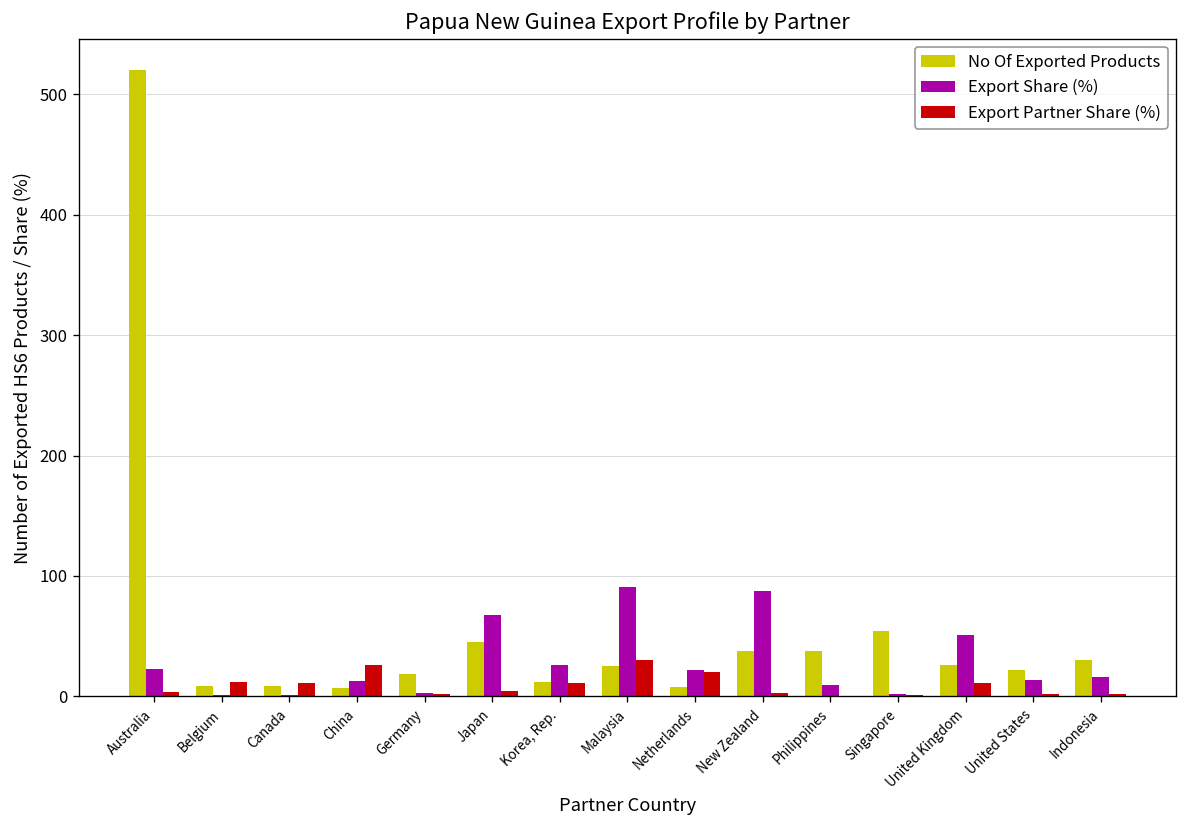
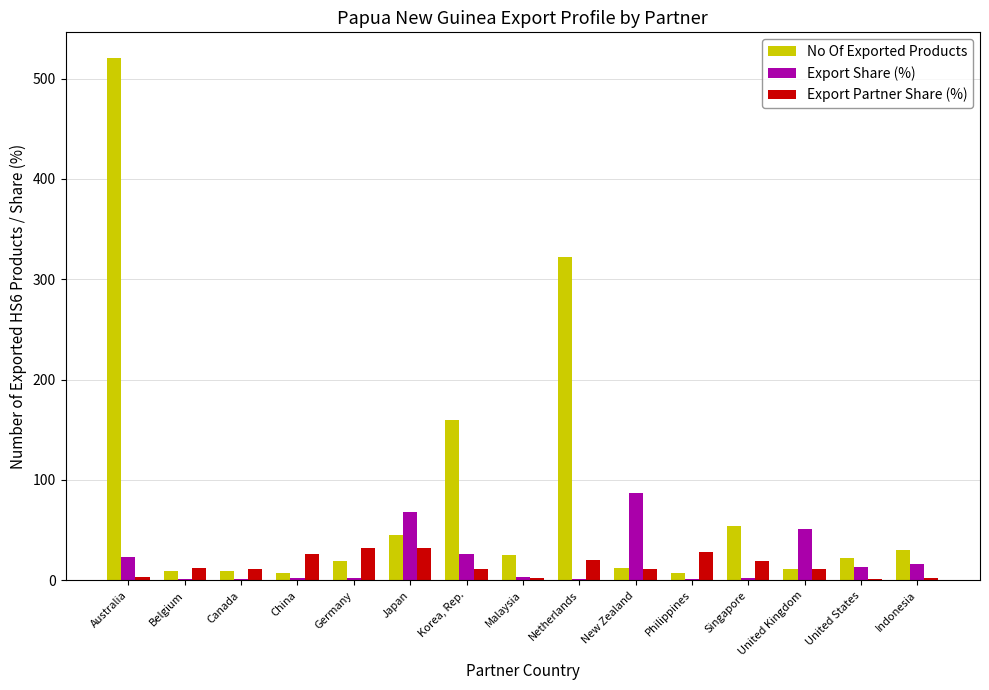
Export Share (%), China: 12 -> 2
Export Partner Share (%), Germany: 2 -> 32
Export Partner Share (%), Japan: 4 -> 32
No Of Exported Products, Korea, Rep.: 12 -> 160
Export Share (%), Malaysia: 91 -> 3
Export Partner Share (%), Malaysia: 30 -> 2
No Of Exported Products, Netherlands: 8 -> 322
Export Share (%), Netherlands: 22 -> 1
No Of Exported Products, New Zealand: 38 -> 12
Export Partner Share (%), New Zealand: 3 -> 11
No Of Exported Products, Philippines: 38 -> 7
Export Share (%), Philippines: 10 -> 1
Export Partner Share (%), Philippines: 0 -> 29
Export Partner Share (%), Singapore: 1 -> 19
No Of Exported Products, United Kingdom: 26 -> 11
